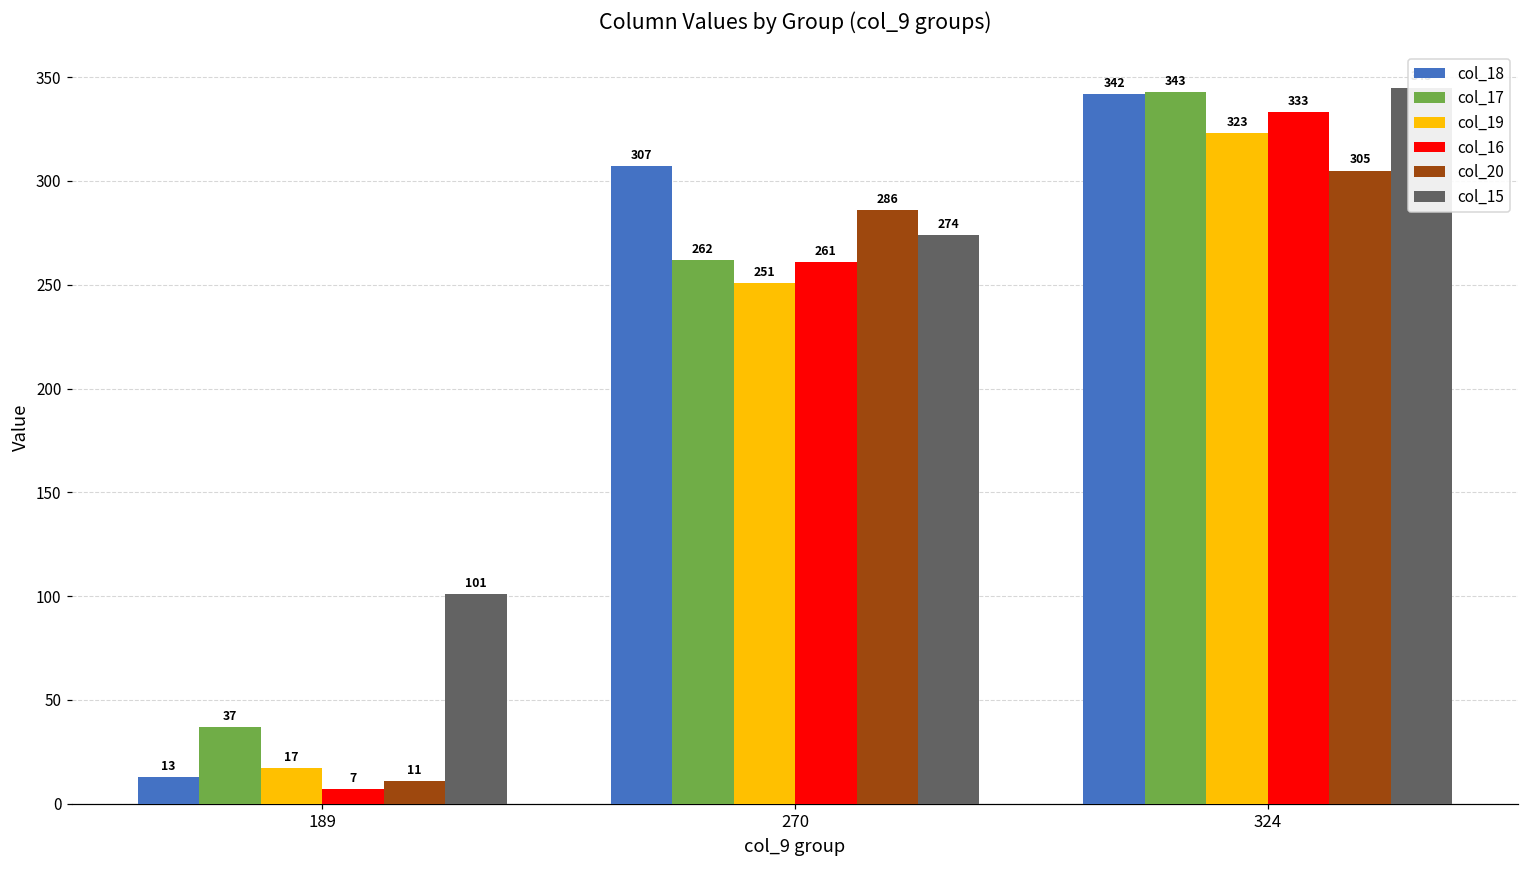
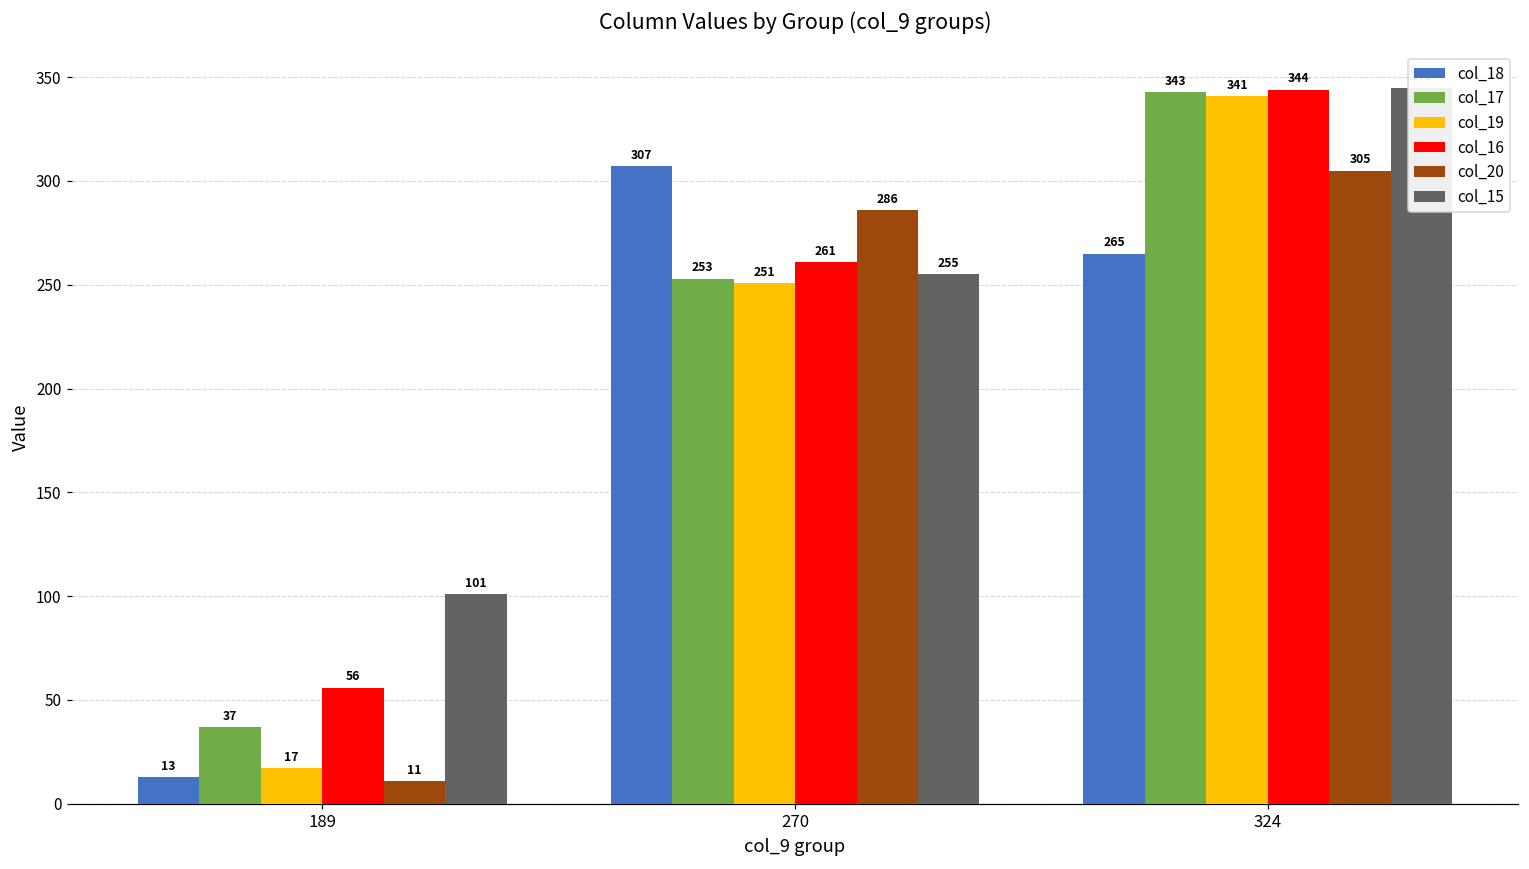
col_16, 189: 7 -> 56
col_17, 270: 262 -> 253
col_15, 270: 274 -> 255
col_18, 324: 342 -> 265
col_19, 324: 323 -> 341
col_16, 324: 333 -> 344
